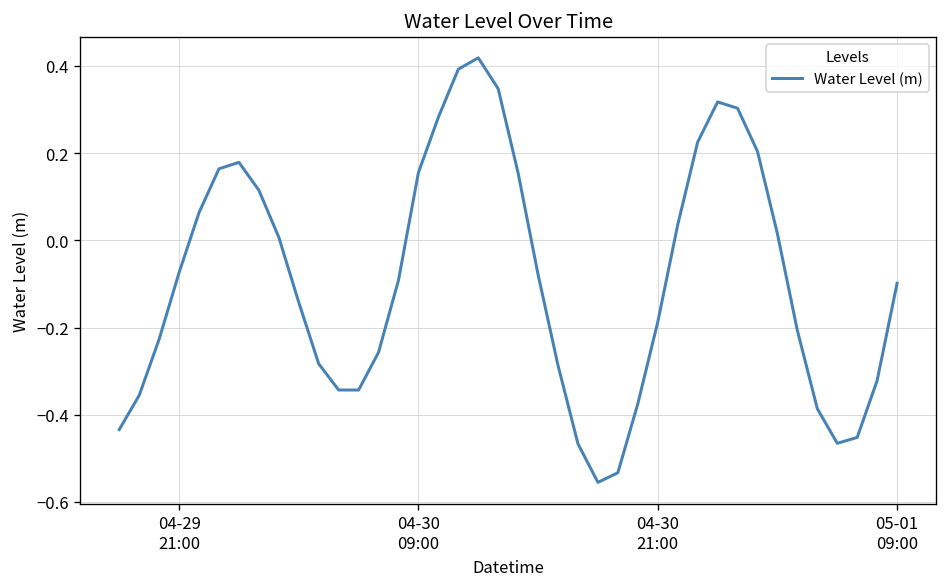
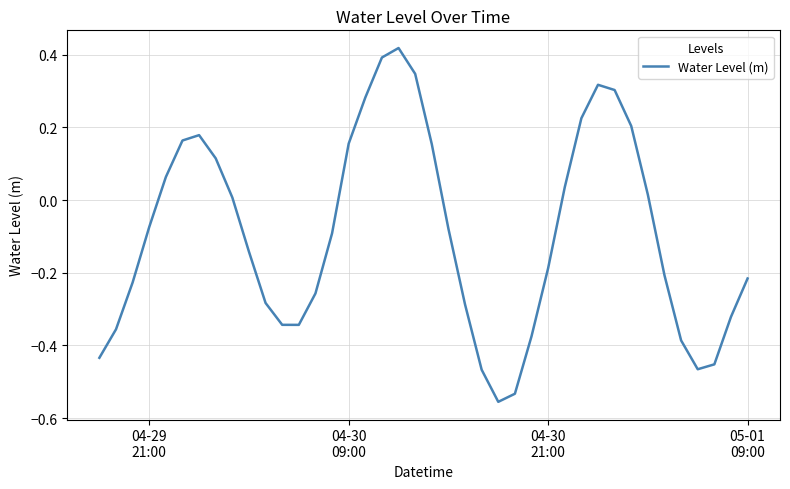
05-01 09:00: -0.10 -> -0.22
